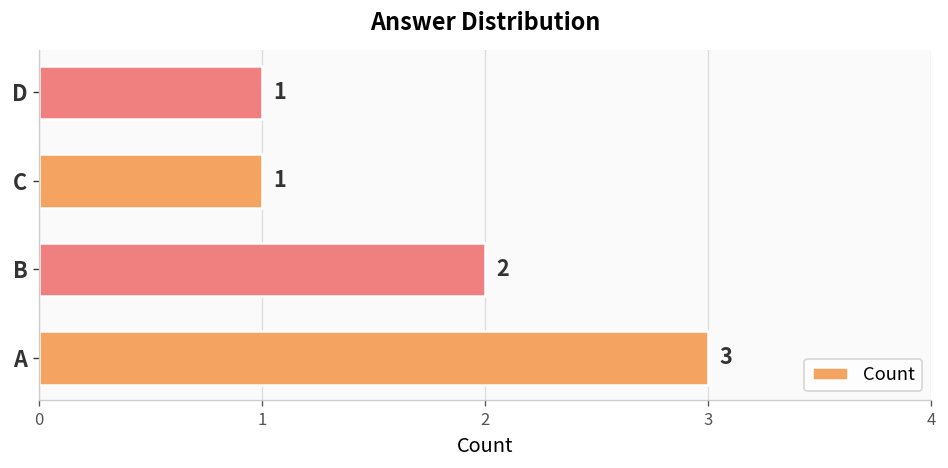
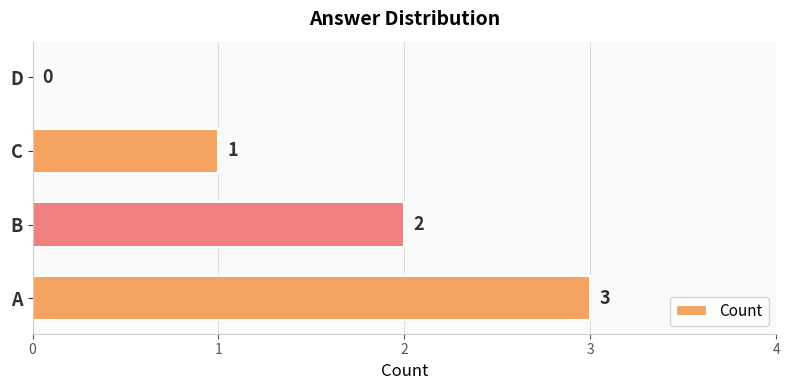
D: 1 -> 0
